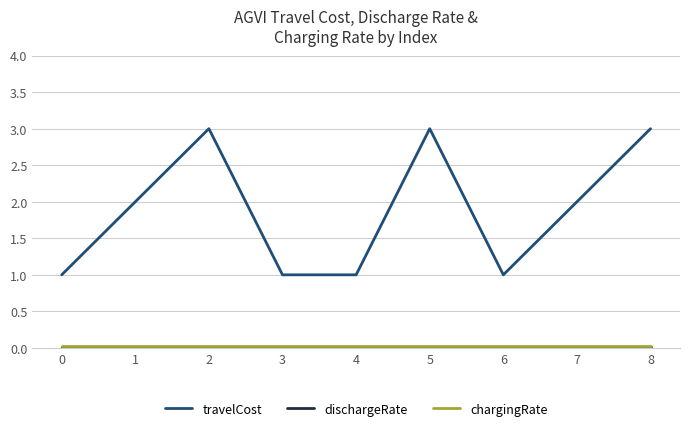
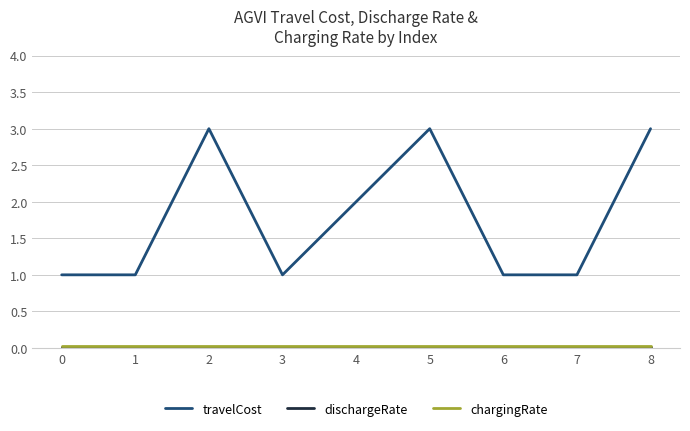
travelCost, 1: 2 -> 1
travelCost, 4: 1 -> 2
travelCost, 7: 2 -> 1
